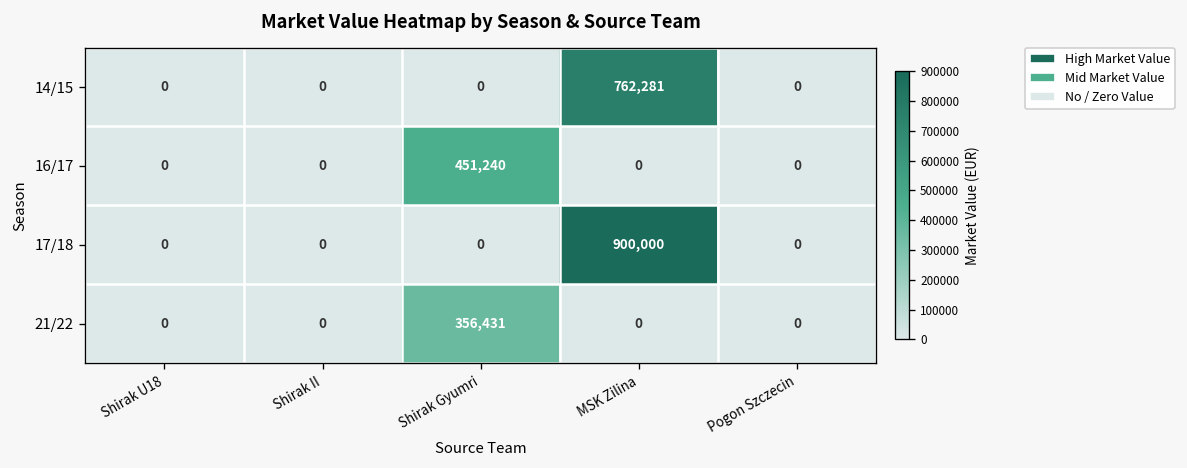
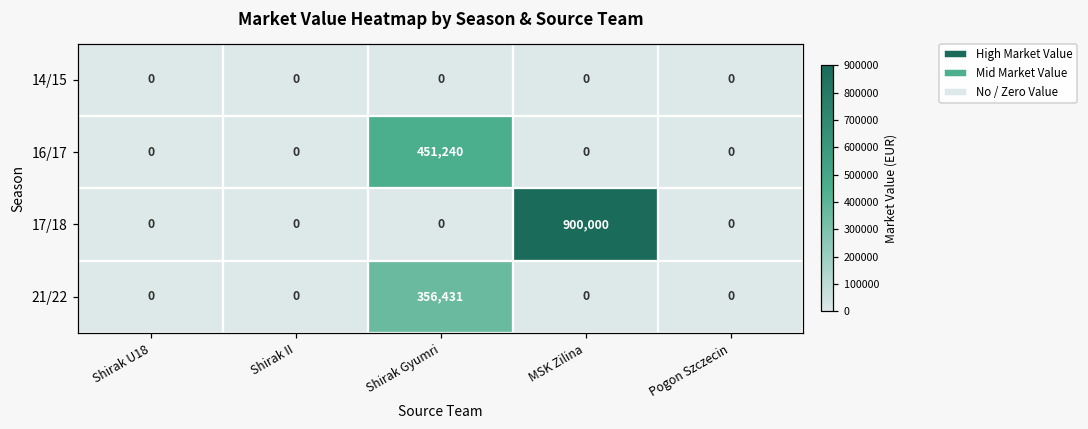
14/15, MSK Zilina: 762,281 -> 0
